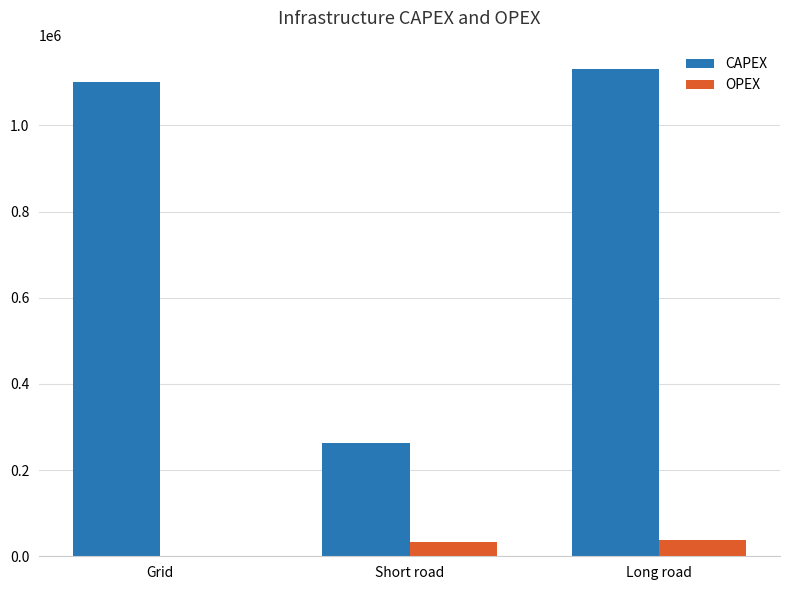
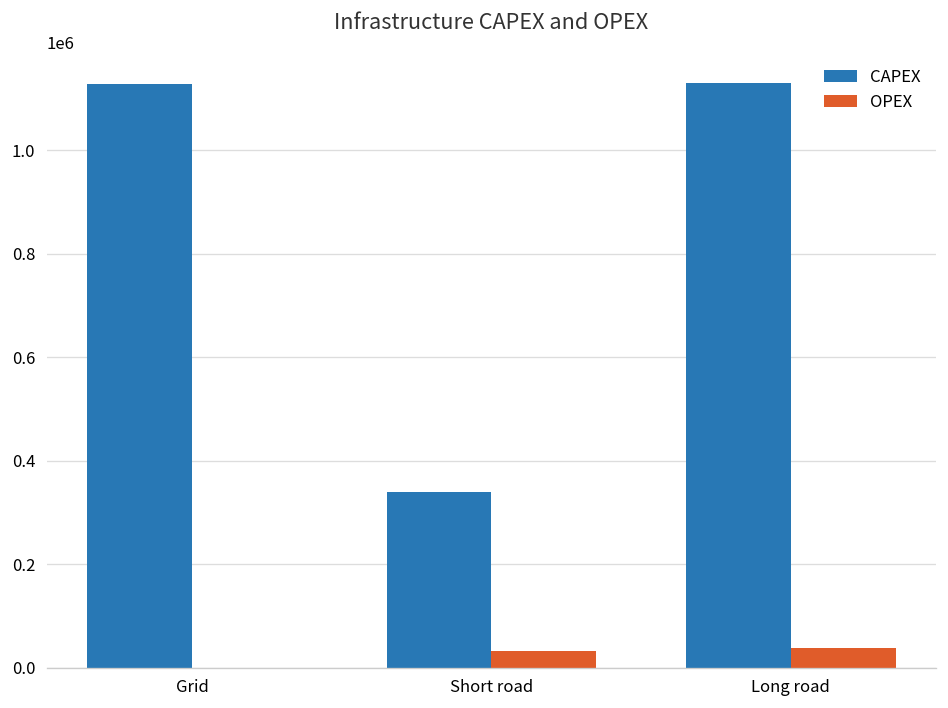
CAPEX, Grid: 1100000 -> 1130000
CAPEX, Short road: 260000 -> 340000
